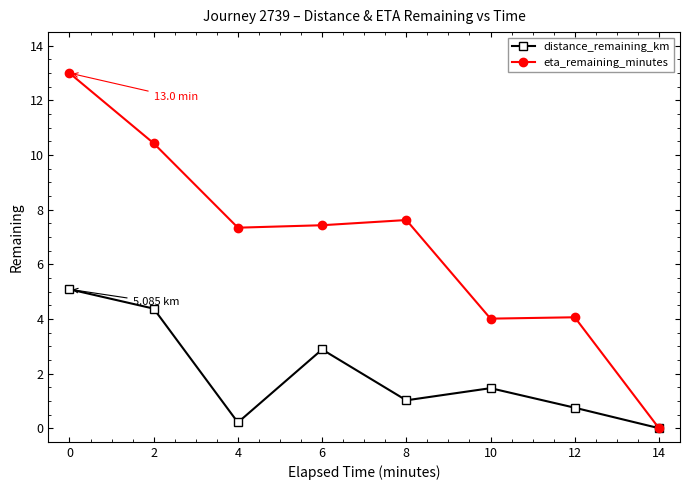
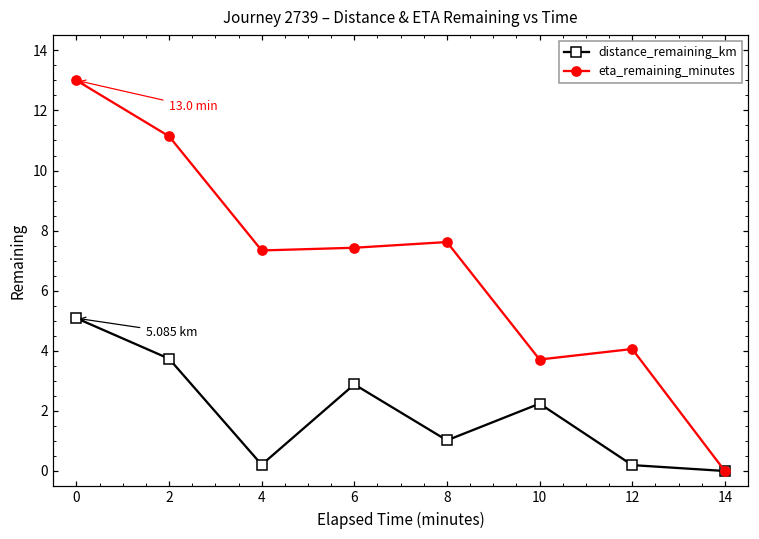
distance_remaining_km, 2: 4.4 -> 3.7
eta_remaining_minutes, 2: 10.4 -> 11.1
distance_remaining_km, 10: 1.5 -> 2.2
eta_remaining_minutes, 10: 4.0 -> 3.7
distance_remaining_km, 12: 0.7 -> 0.2
